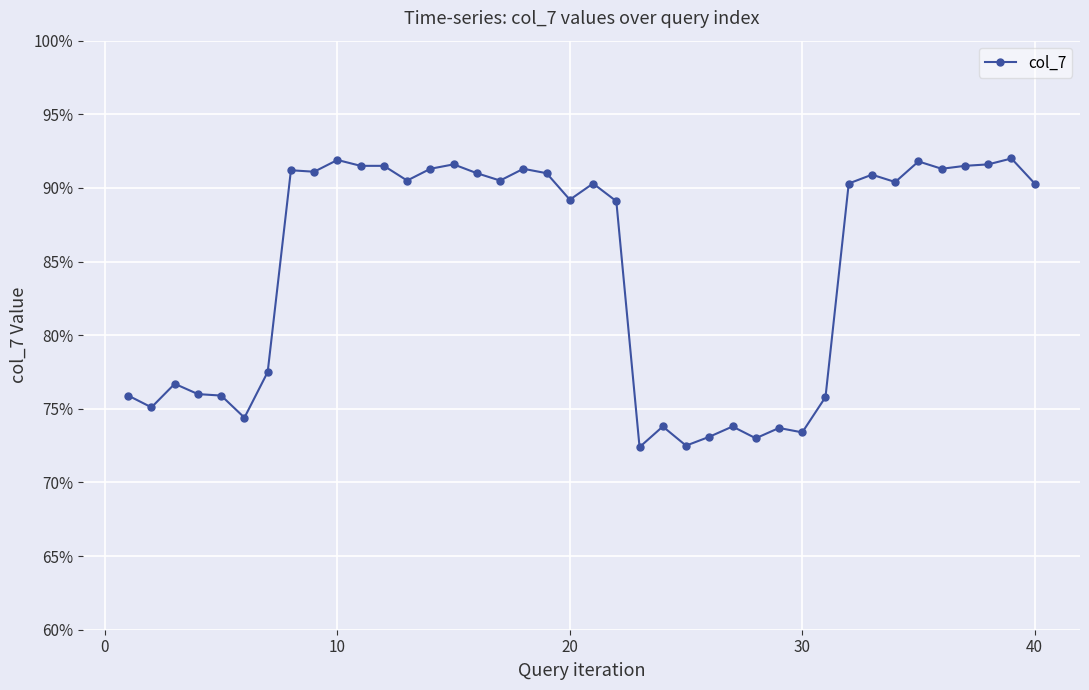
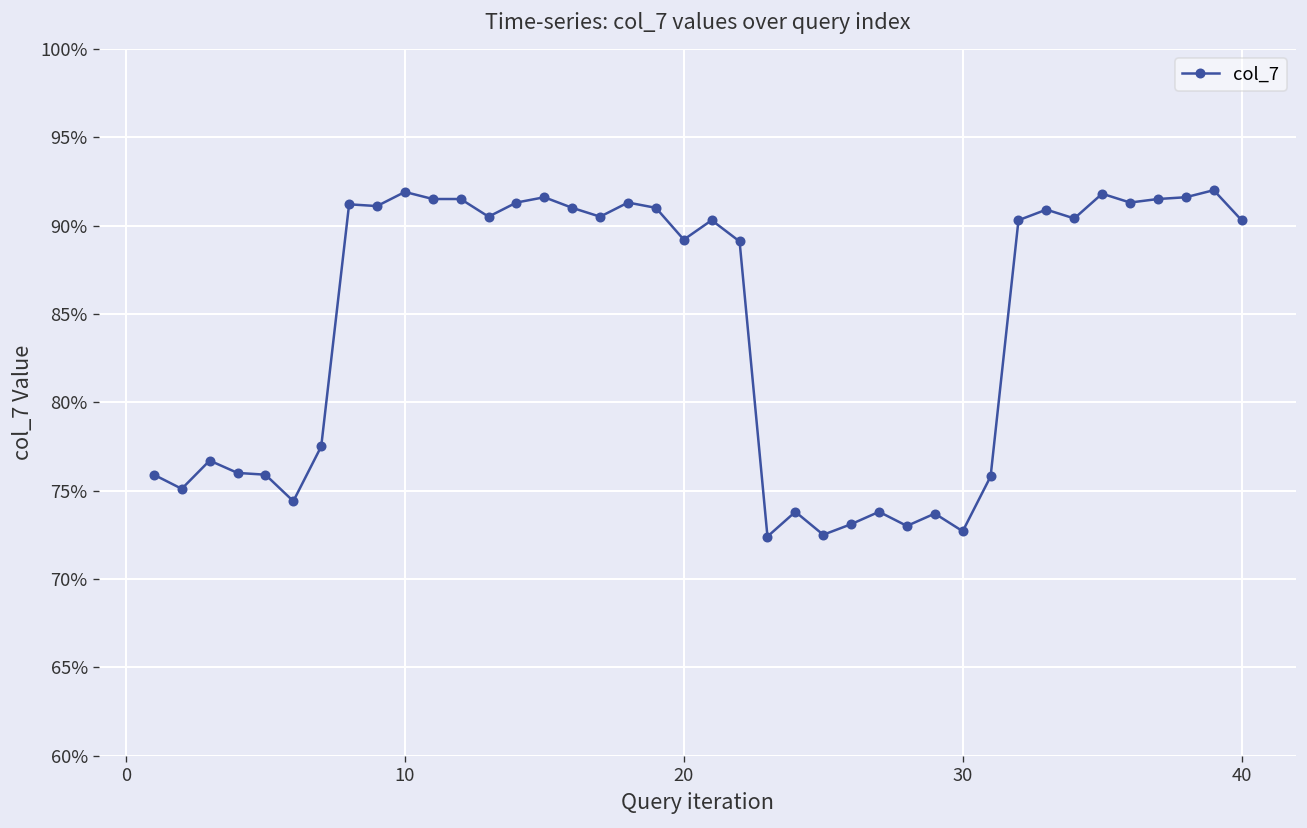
30: 73.4% -> 72.7%
